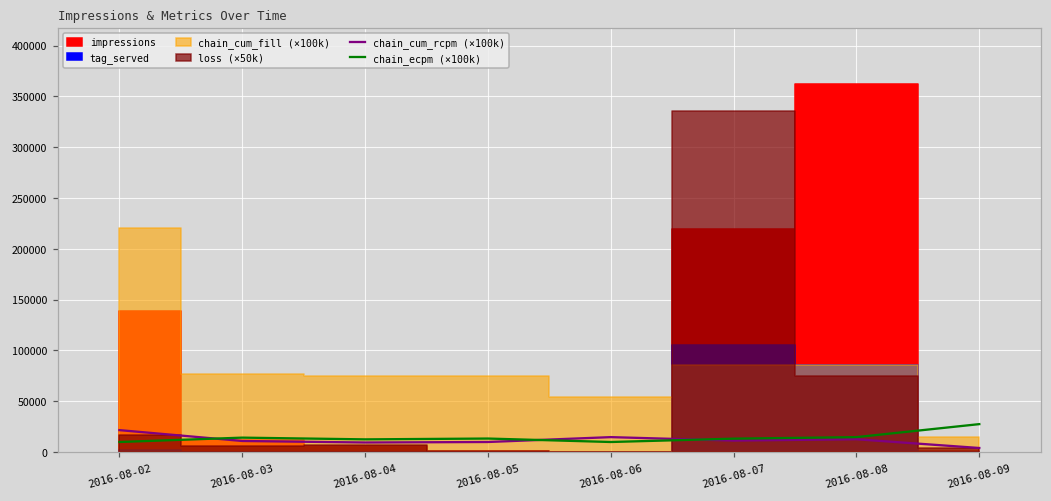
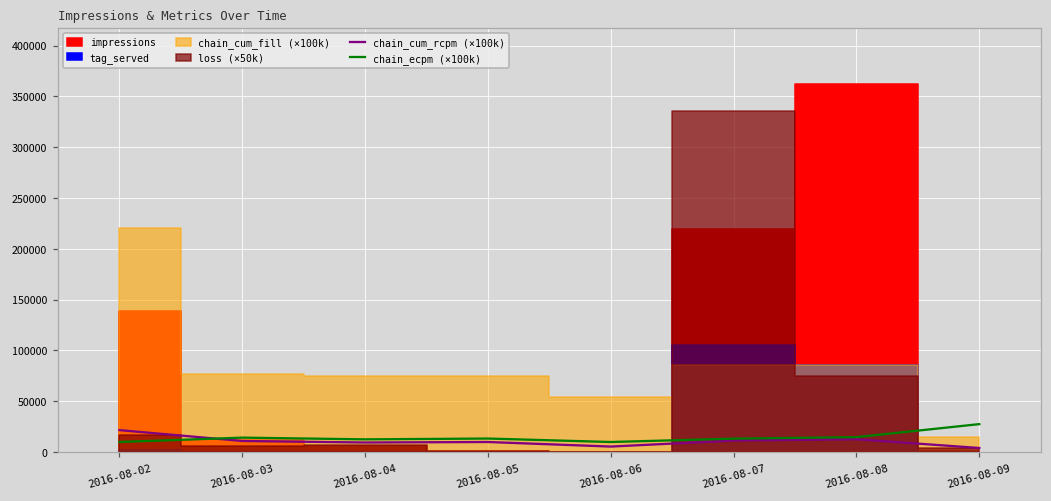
chain_cum_rcpm (×100k), 2016-08-06: 15000 -> 5000
